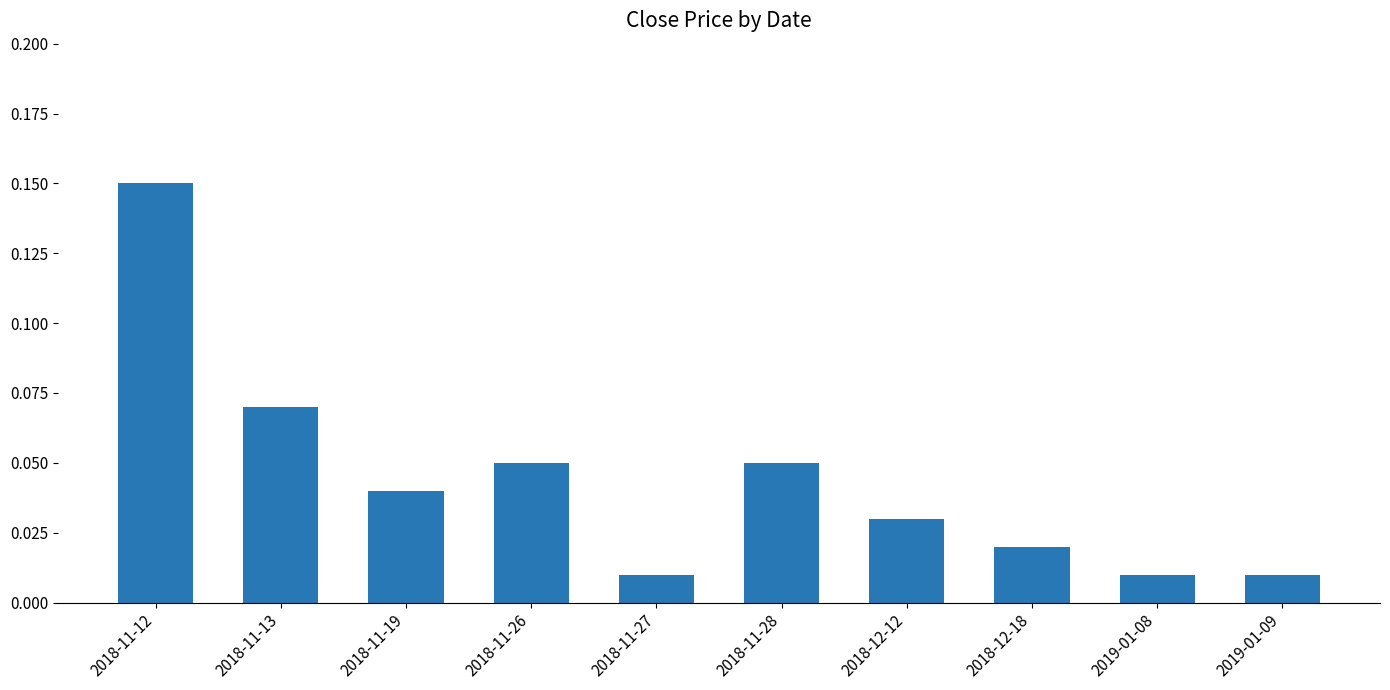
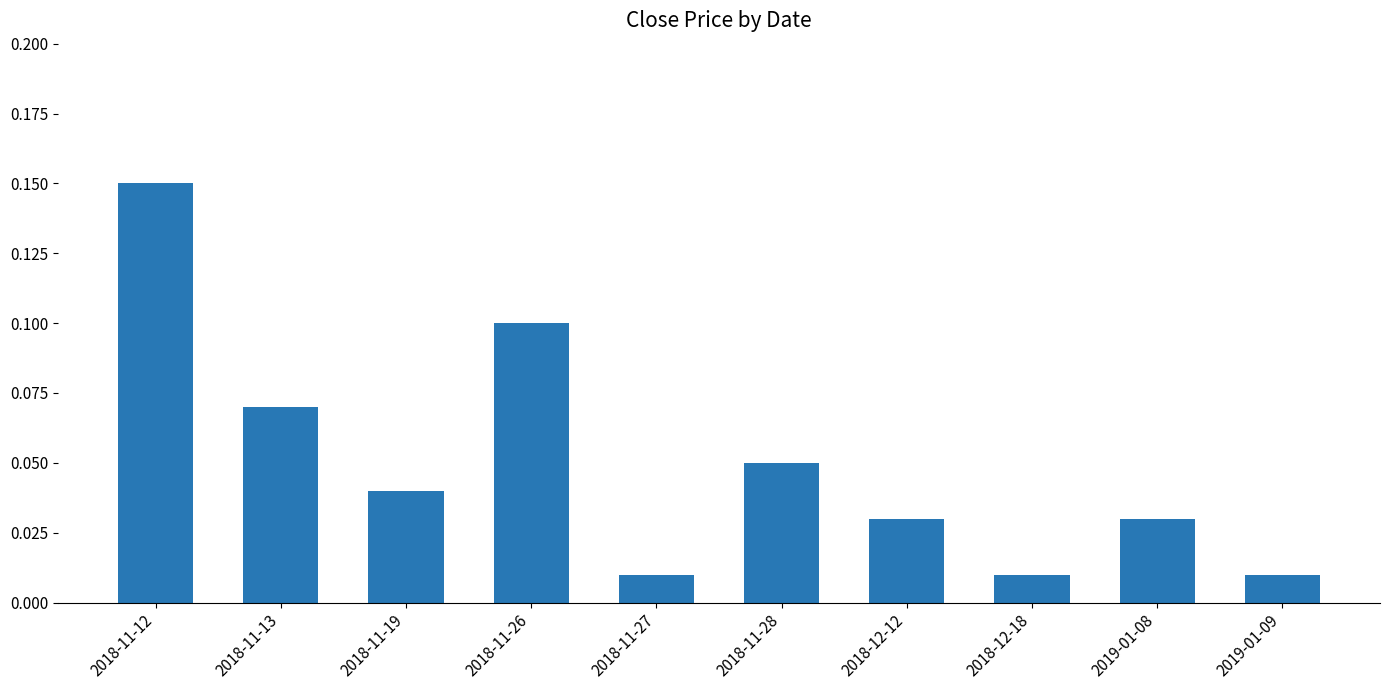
2018-11-26: 0.05 -> 0.10
2018-12-18: 0.02 -> 0.01
2019-01-08: 0.01 -> 0.03
